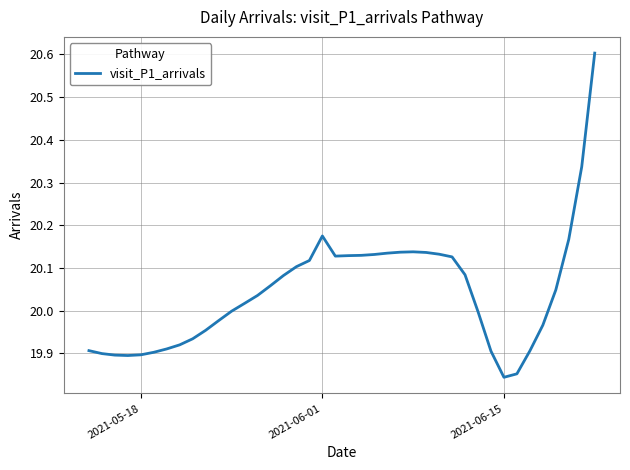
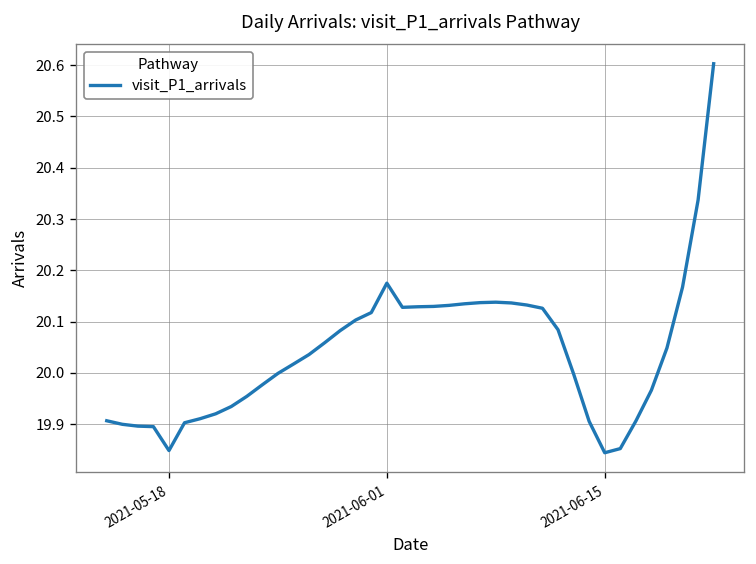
2021-05-18: 19.90 -> 19.85
